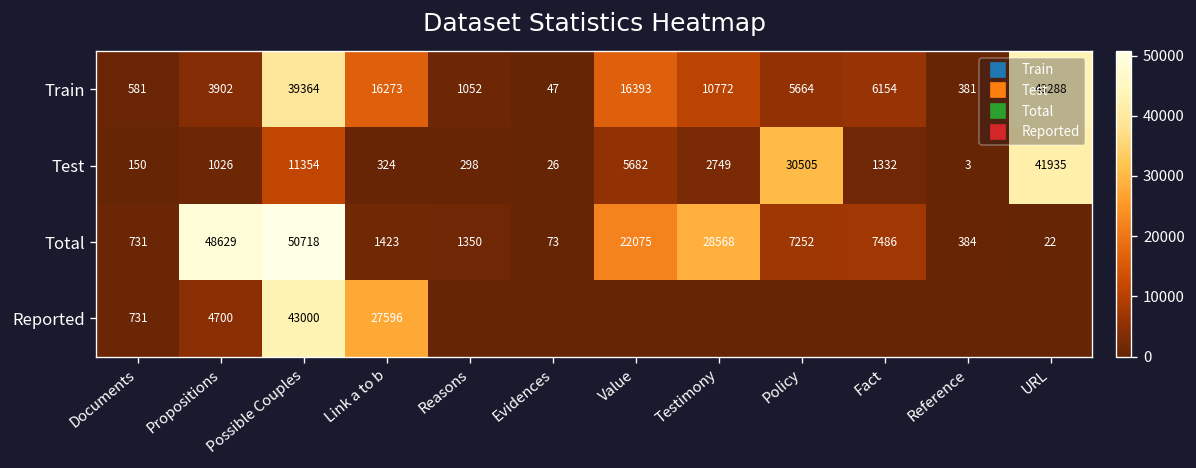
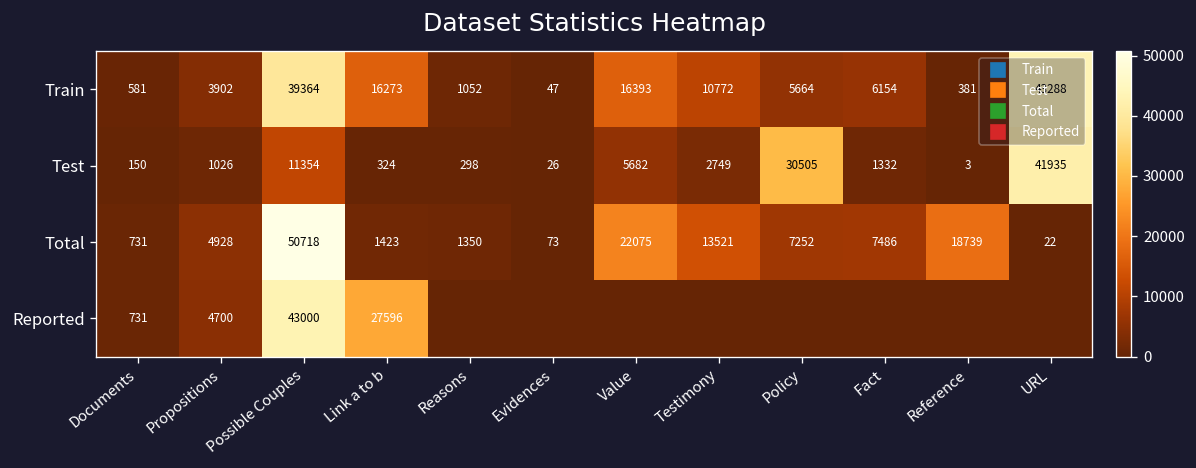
Total, Propositions: 48629 -> 4928
Total, Testimony: 28568 -> 13521
Total, Reference: 384 -> 18739
